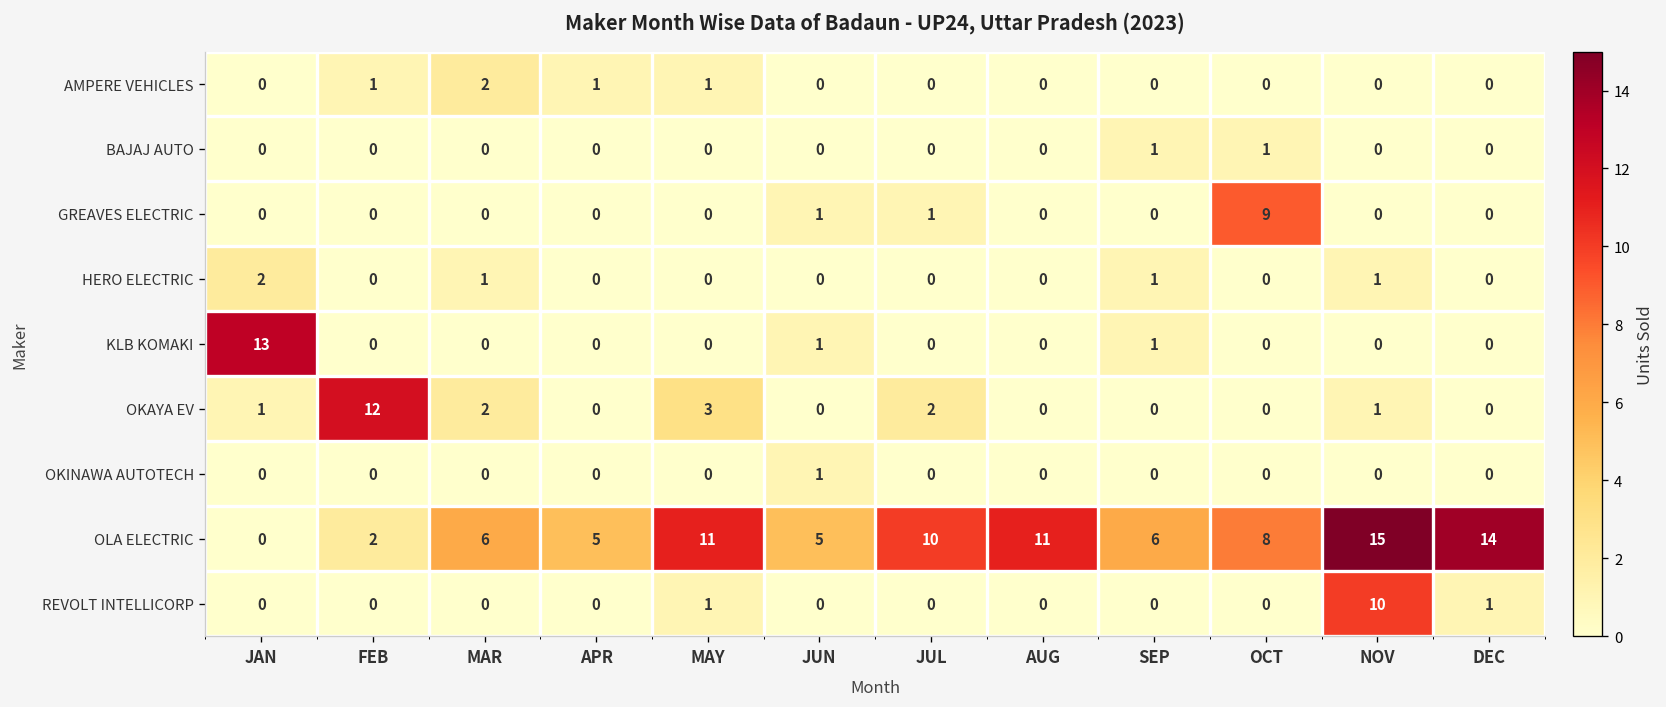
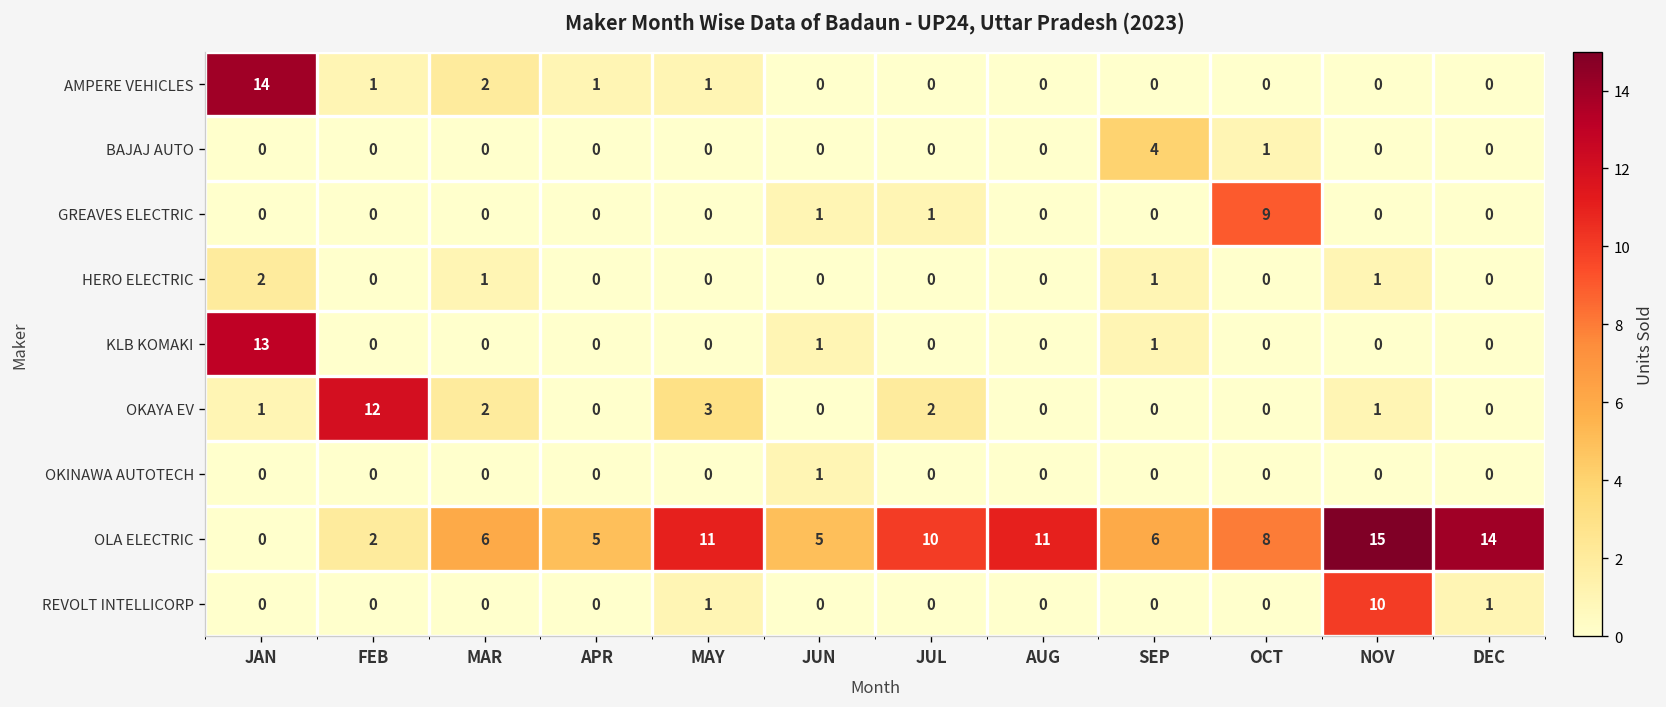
AMPERE VEHICLES, JAN: 0 -> 14
BAJAJ AUTO, SEP: 1 -> 4
